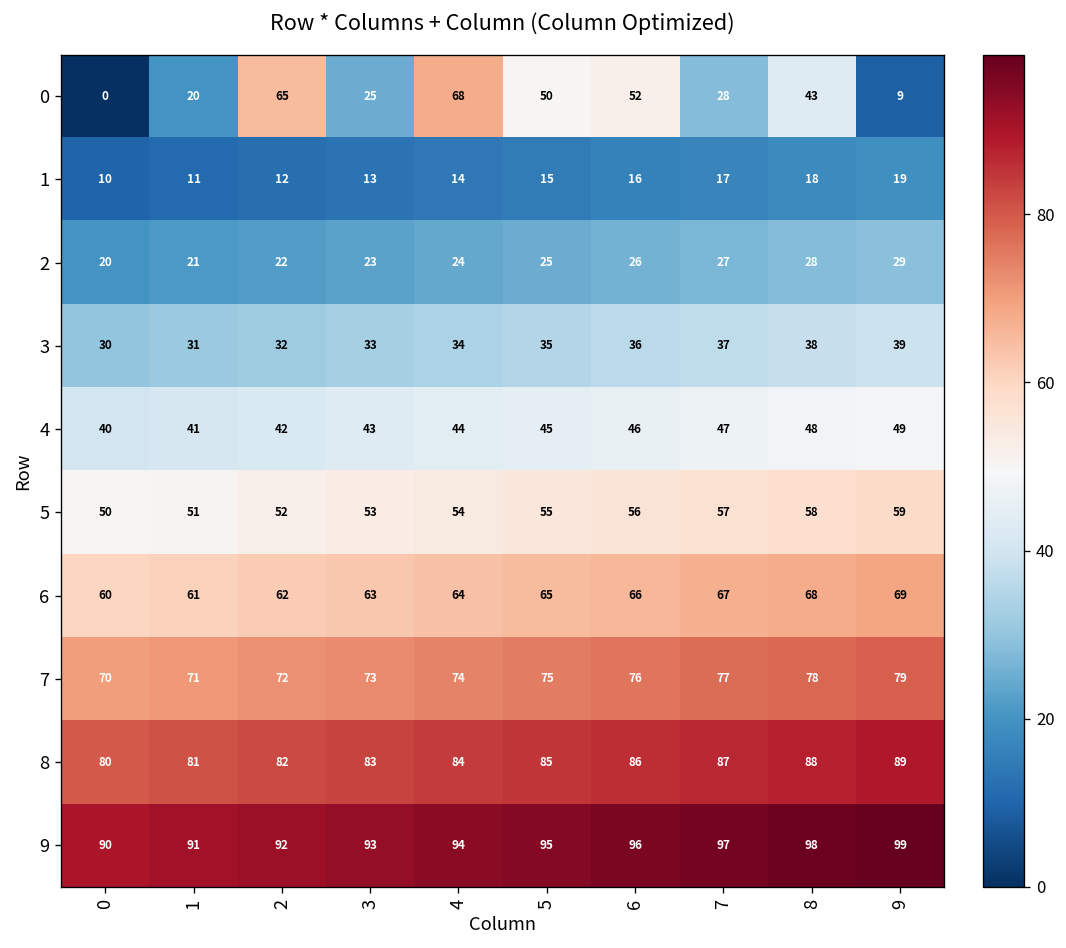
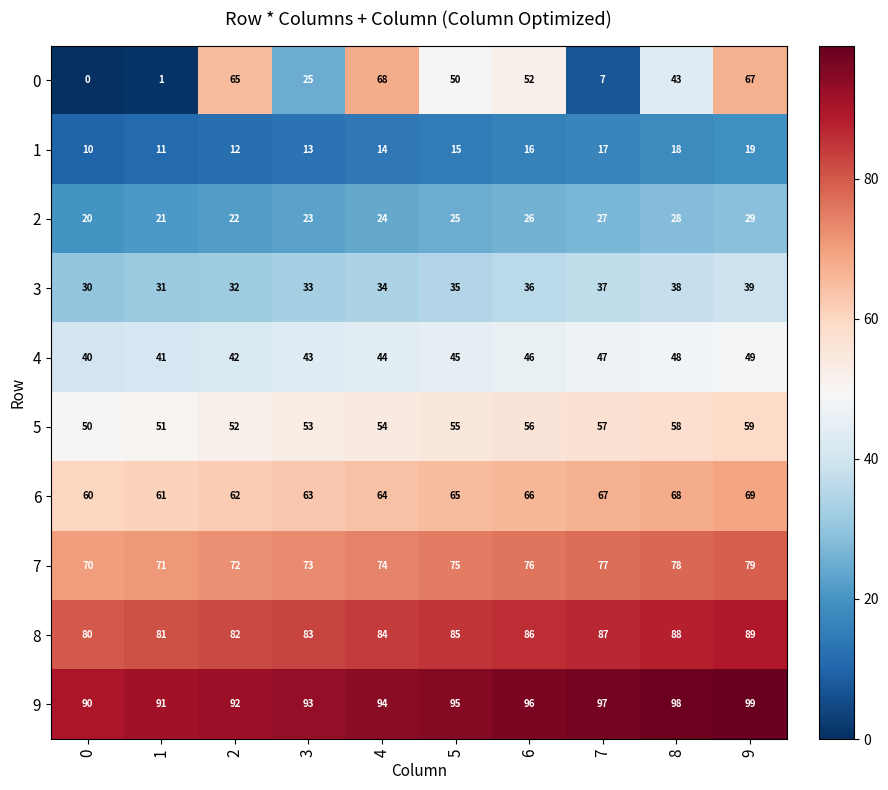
0, 1: 20 -> 1
0, 7: 28 -> 7
0, 9: 9 -> 67
